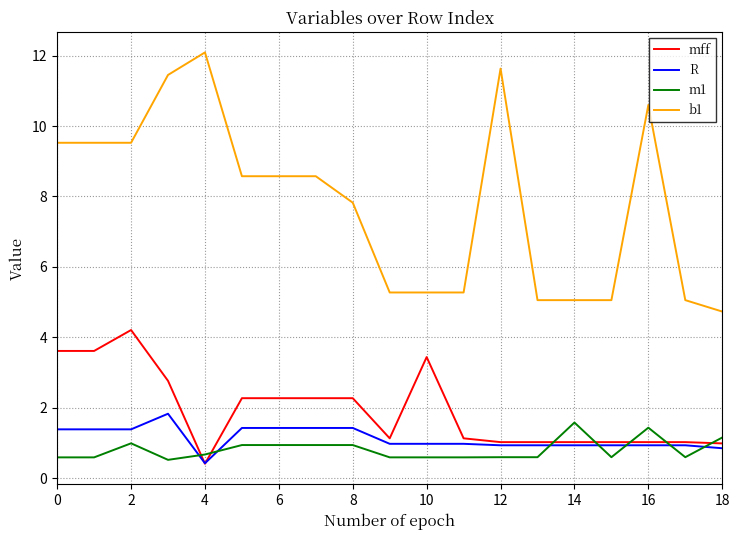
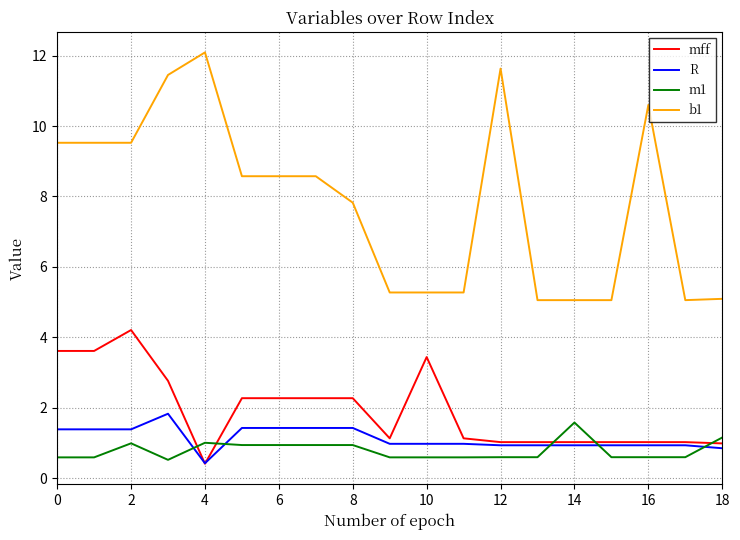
m1, 4: 0.7 -> 1.0
m1, 16: 1.4 -> 0.6
b1, 18: 4.7 -> 5.1
